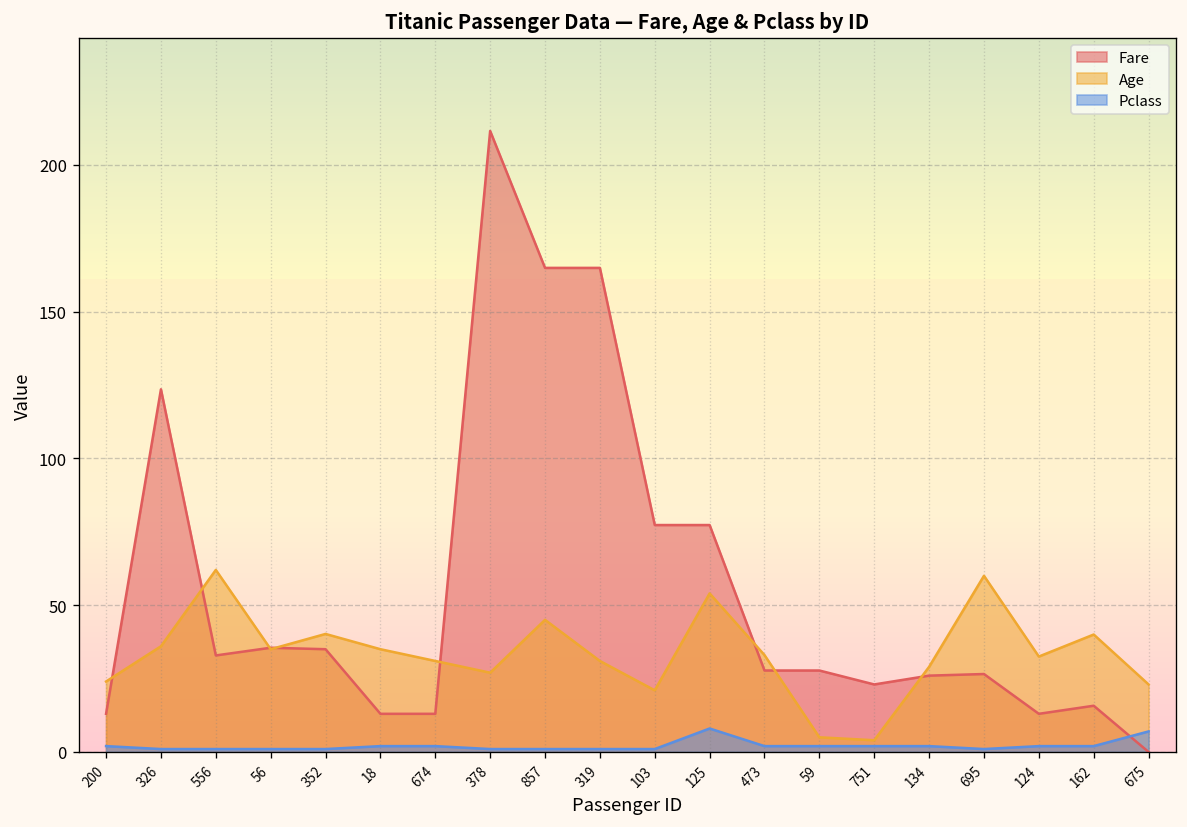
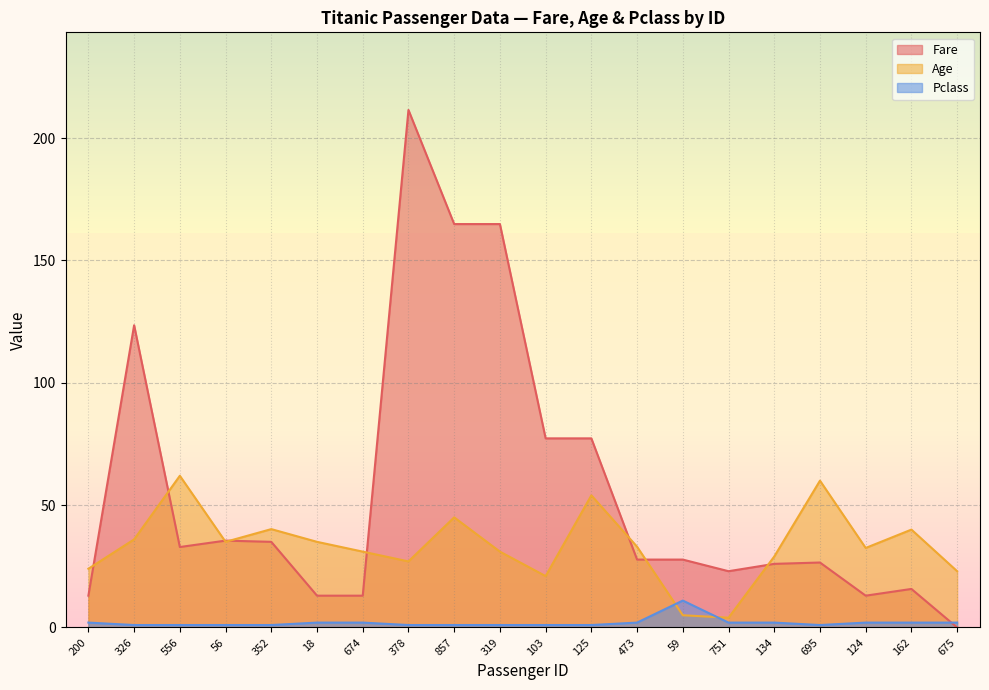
Pclass, 125: 8 -> 1
Pclass, 59: 2 -> 11
Pclass, 675: 7 -> 2
